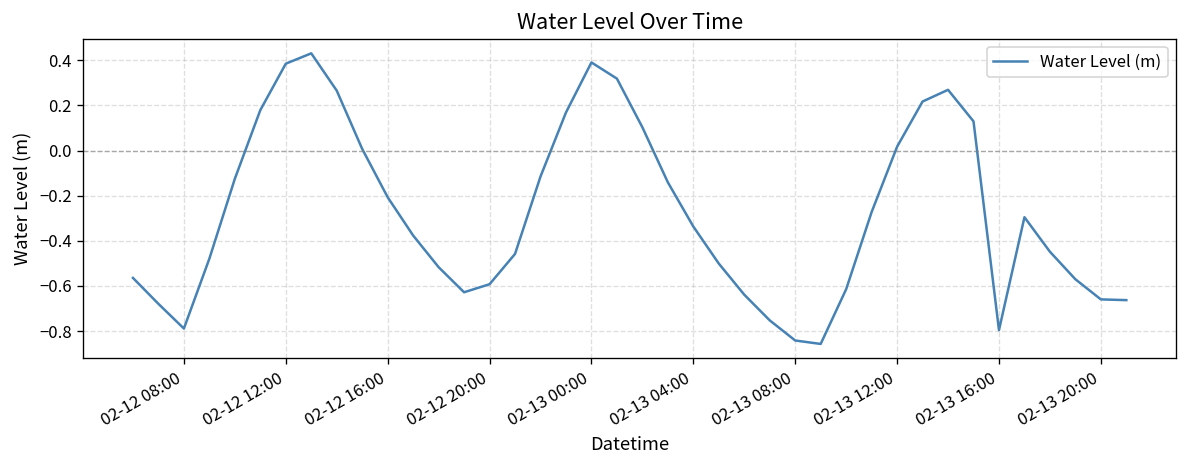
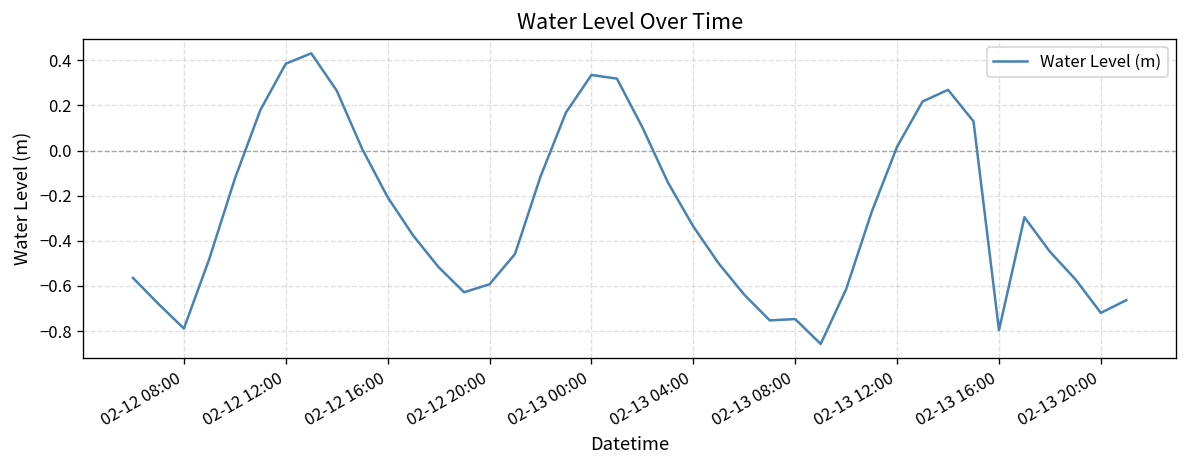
02-13 00:00: 0.39 -> 0.33
02-13 08:00: -0.84 -> -0.75
02-13 20:00: -0.66 -> -0.72
